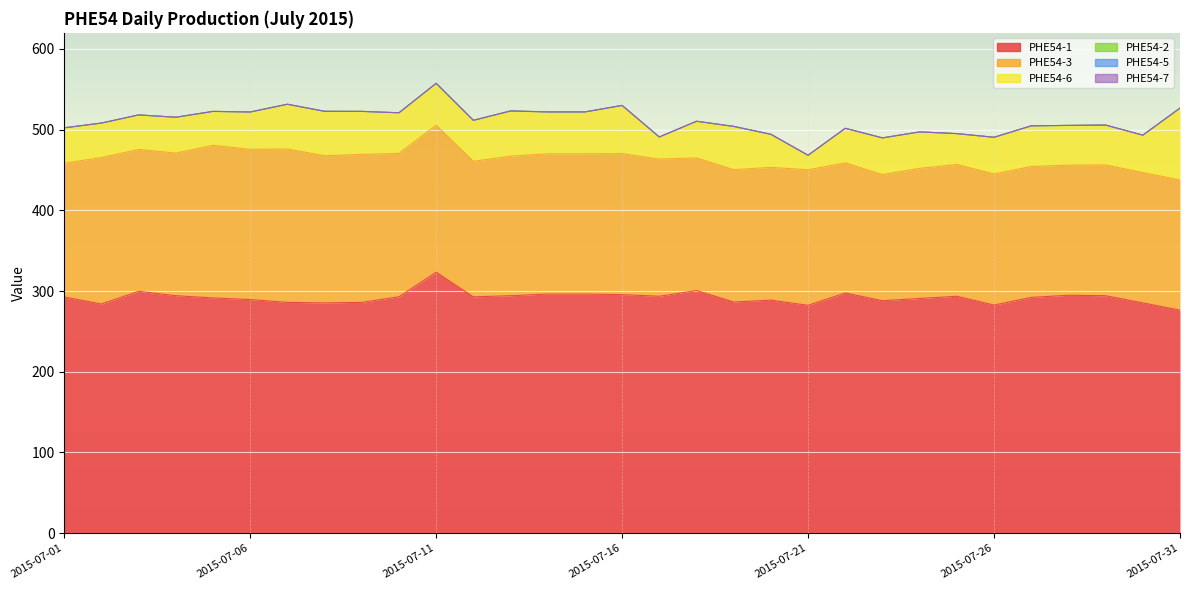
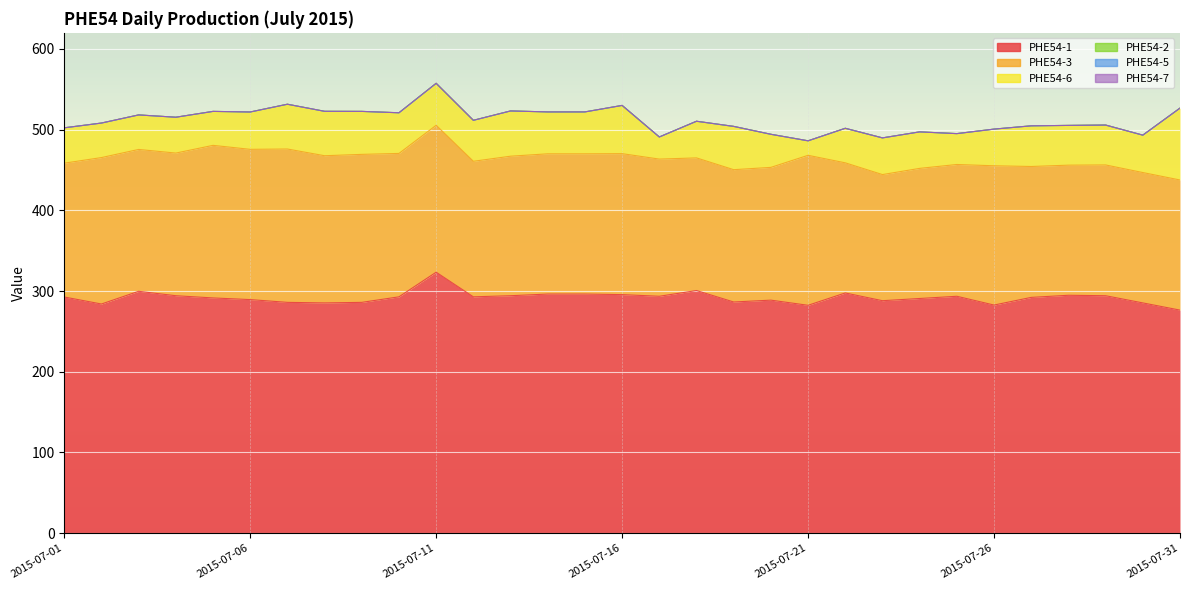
PHE54-3, 2015-07-21: 170 -> 190
PHE54-3, 2015-07-26: 160 -> 170
